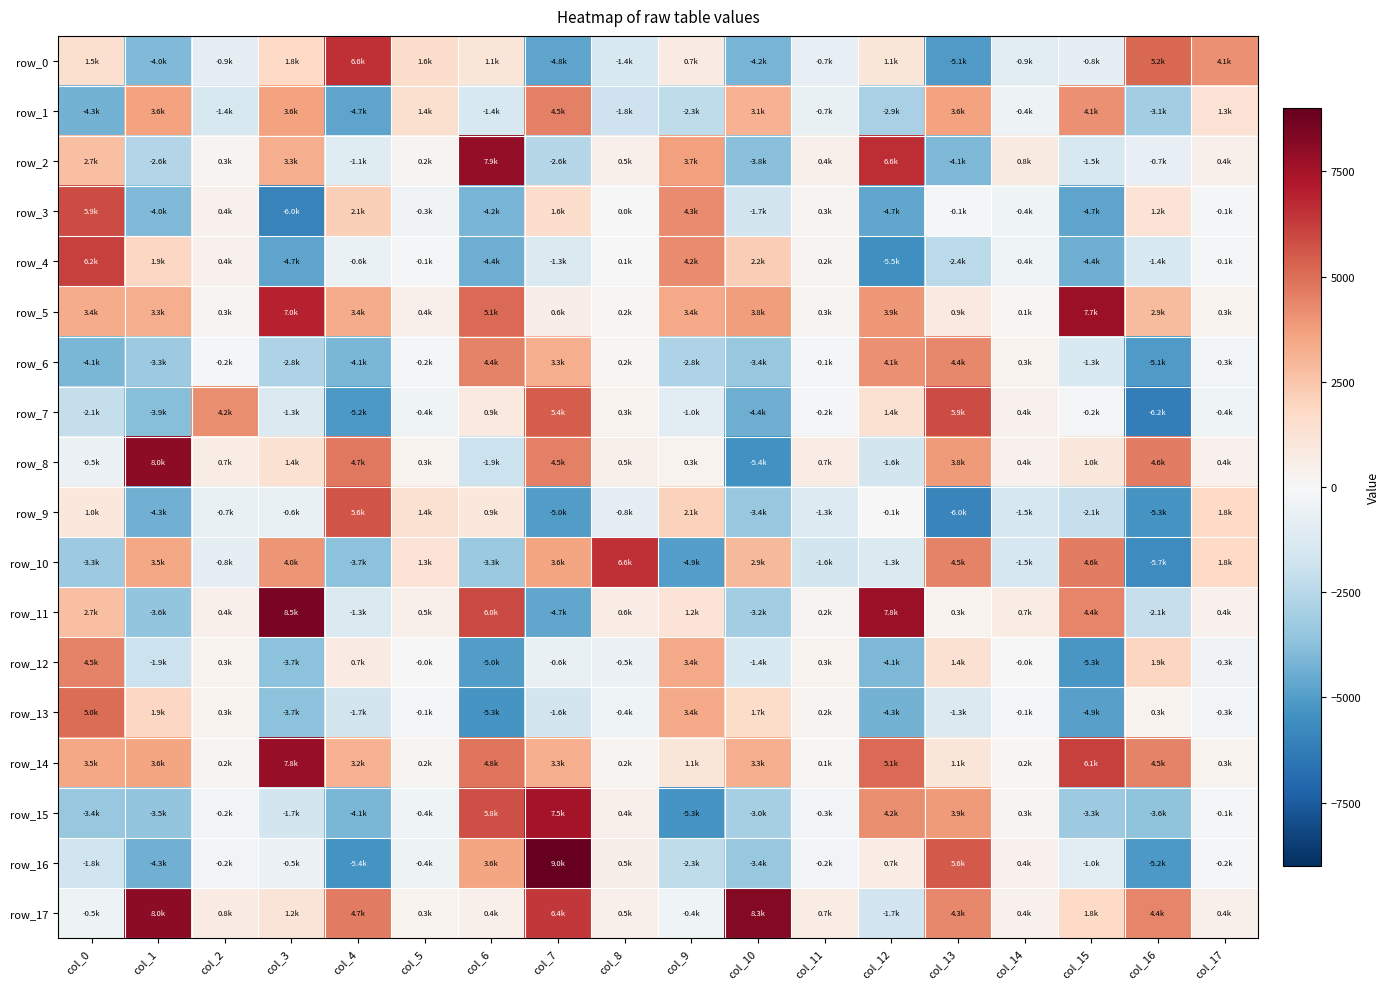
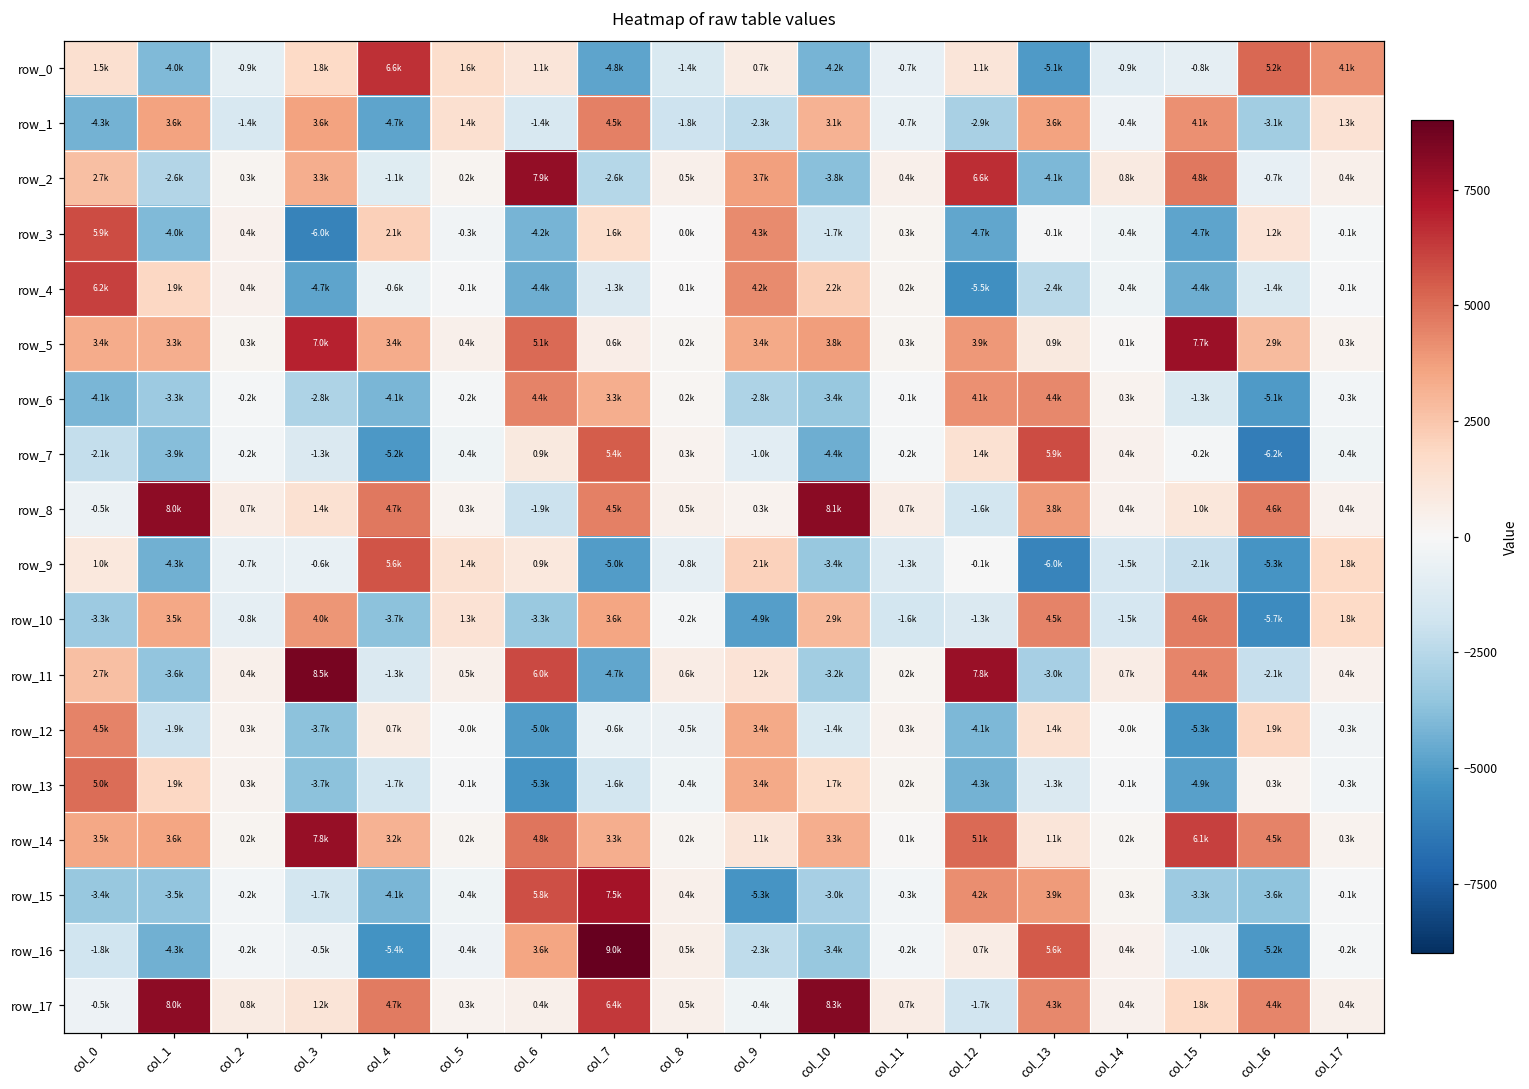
row_2, col_15: -1.5k -> 4.8k
row_7, col_2: 4.2k -> -0.2k
row_8, col_10: -5.4k -> 8.1k
row_10, col_8: 6.6k -> -0.2k
row_11, col_13: 0.3k -> -3.0k
